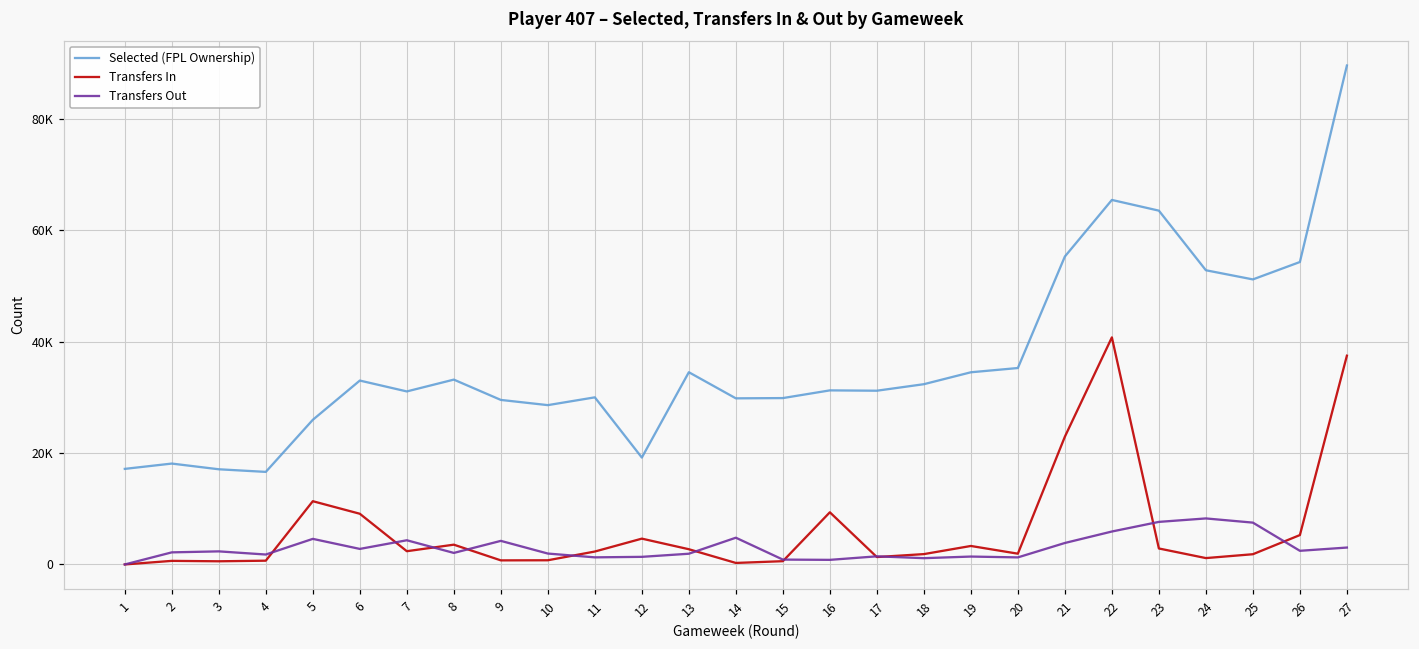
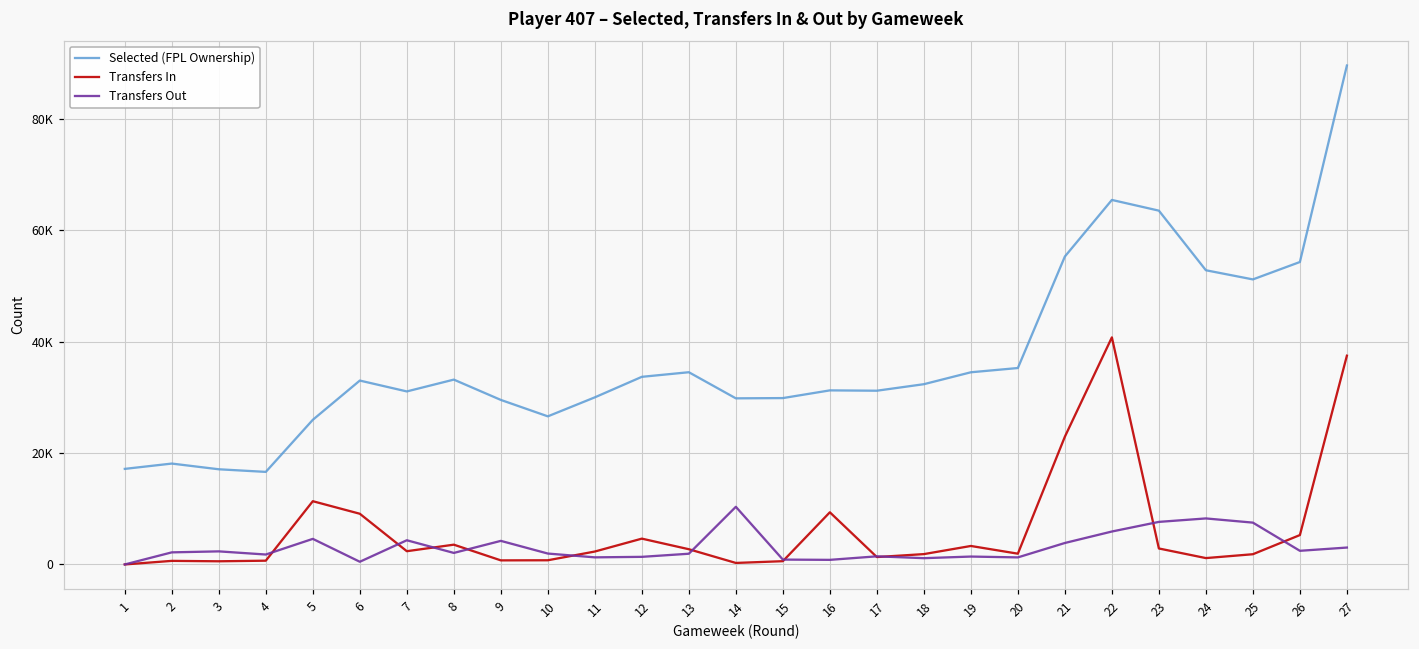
Transfers Out, 6: 3000 -> 0
Selected (FPL Ownership), 10: 29000 -> 27000
Selected (FPL Ownership), 12: 19000 -> 34000
Transfers Out, 14: 5000 -> 10000
